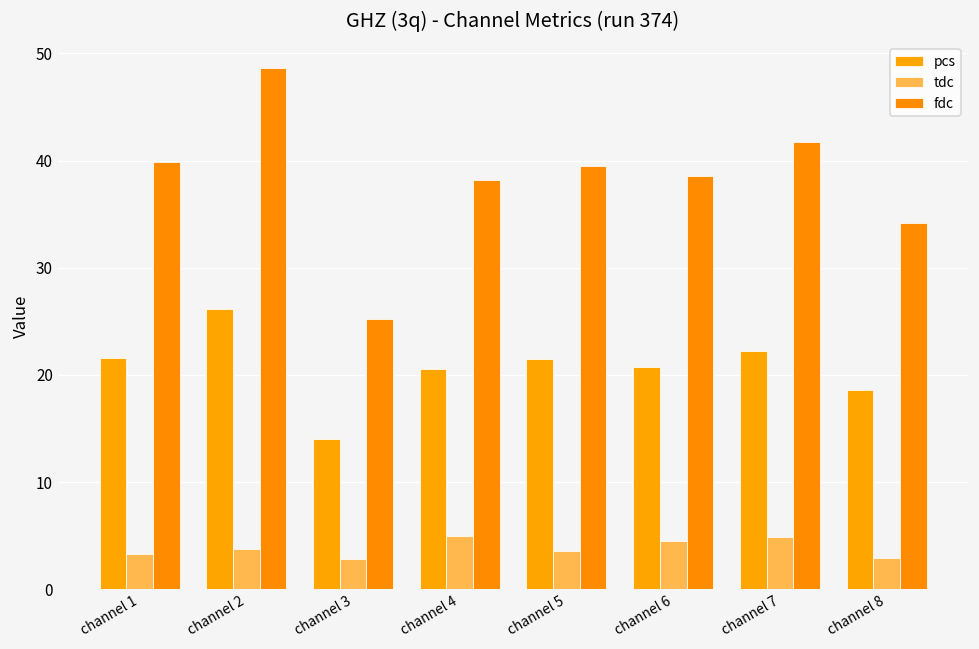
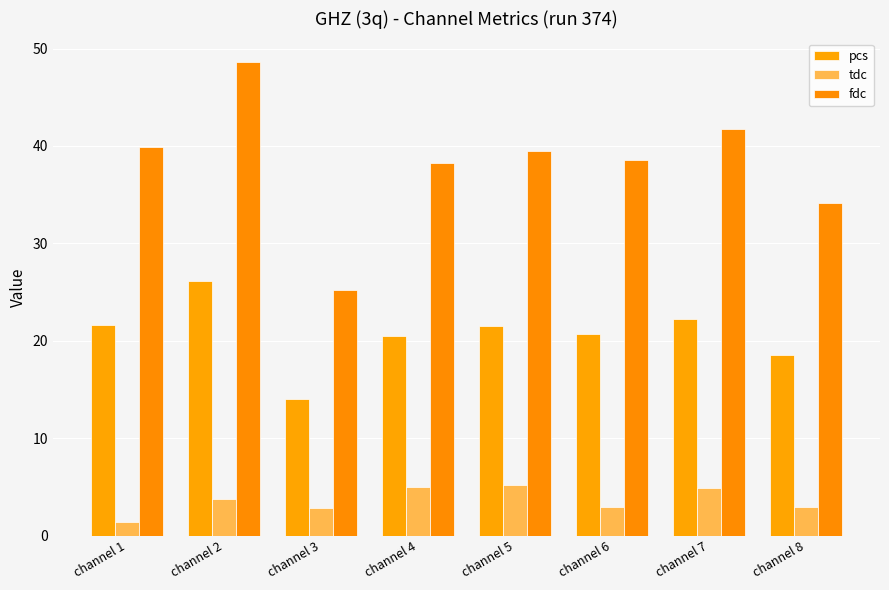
tdc, channel 1: 3 -> 1
tdc, channel 5: 4 -> 5
tdc, channel 6: 5 -> 3
